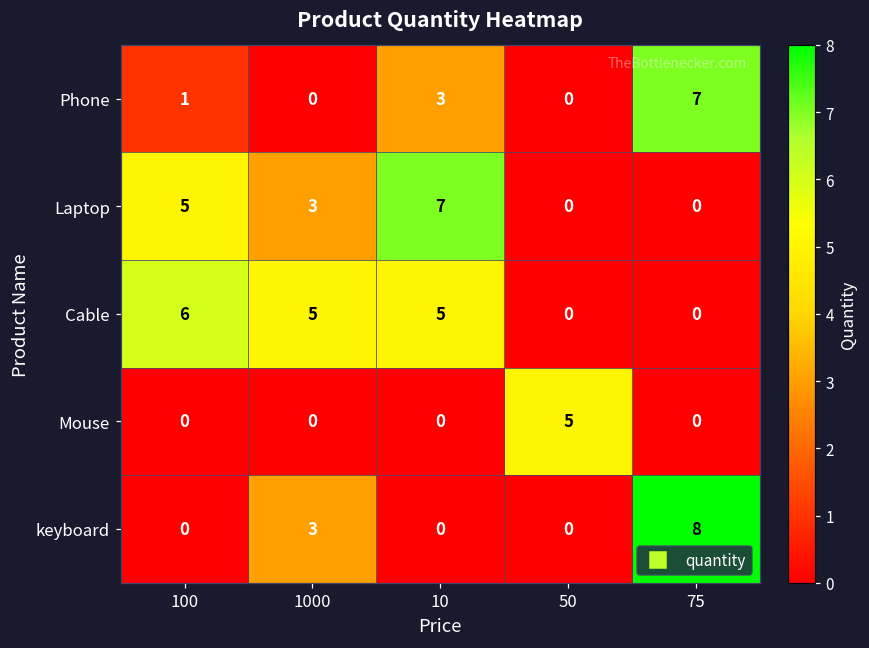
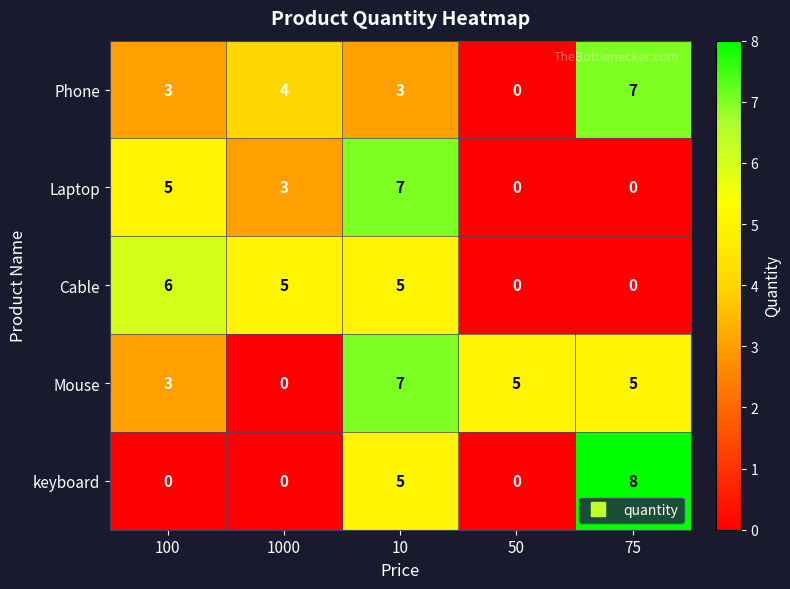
Phone, 100: 1 -> 3
Phone, 1000: 0 -> 4
Mouse, 100: 0 -> 3
Mouse, 10: 0 -> 7
Mouse, 75: 0 -> 5
keyboard, 1000: 3 -> 0
keyboard, 10: 0 -> 5
